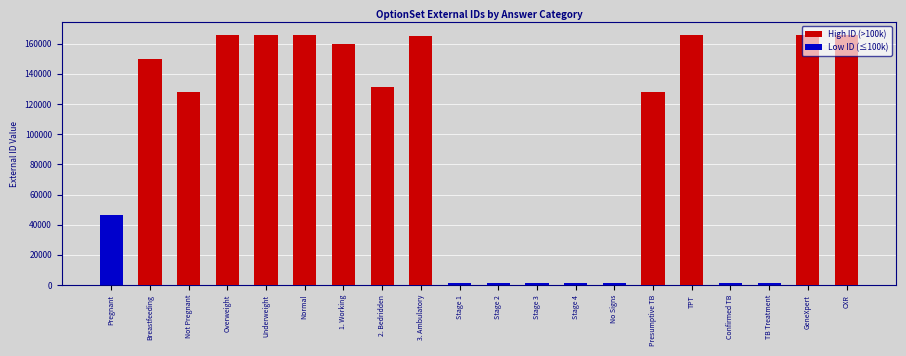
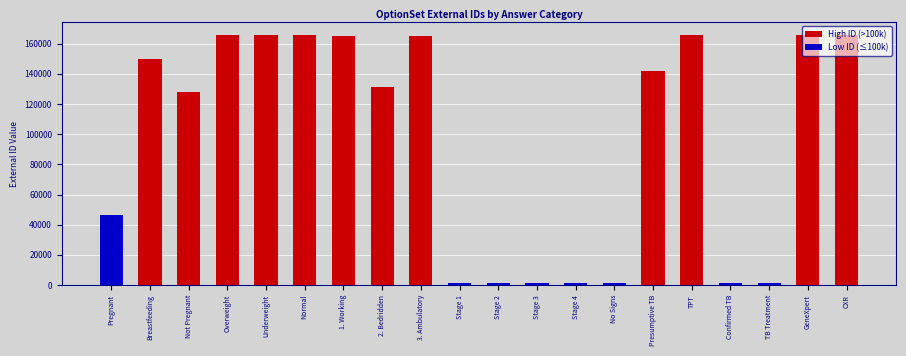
High ID (>100k), 1. Working: 159000 -> 165000
High ID (>100k), Presumptive TB: 128000 -> 142000
